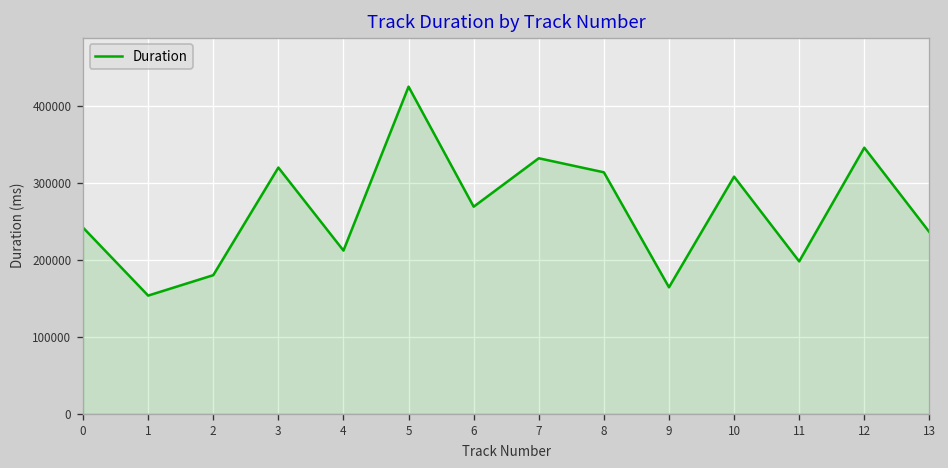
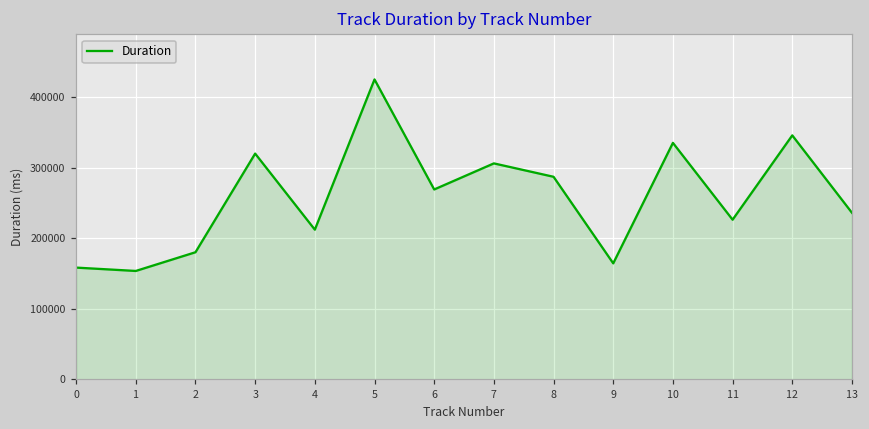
0: 240000 -> 160000
7: 330000 -> 310000
8: 310000 -> 290000
10: 310000 -> 340000
11: 200000 -> 230000
